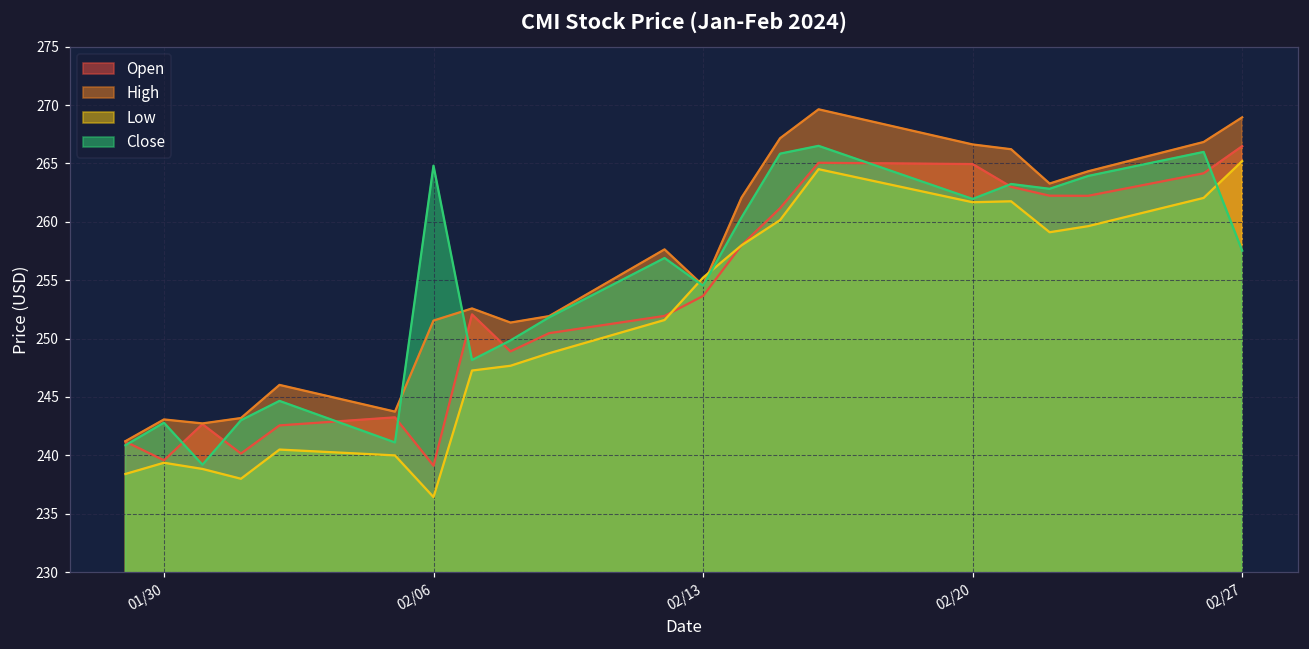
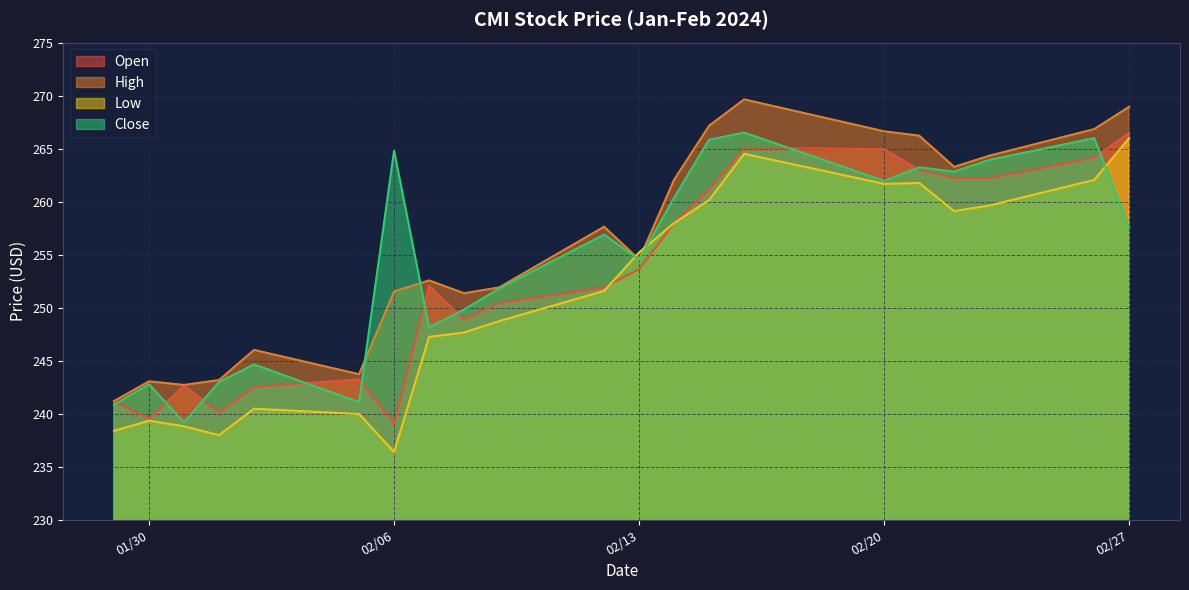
Low, 02/27: 265.2 -> 266.0
